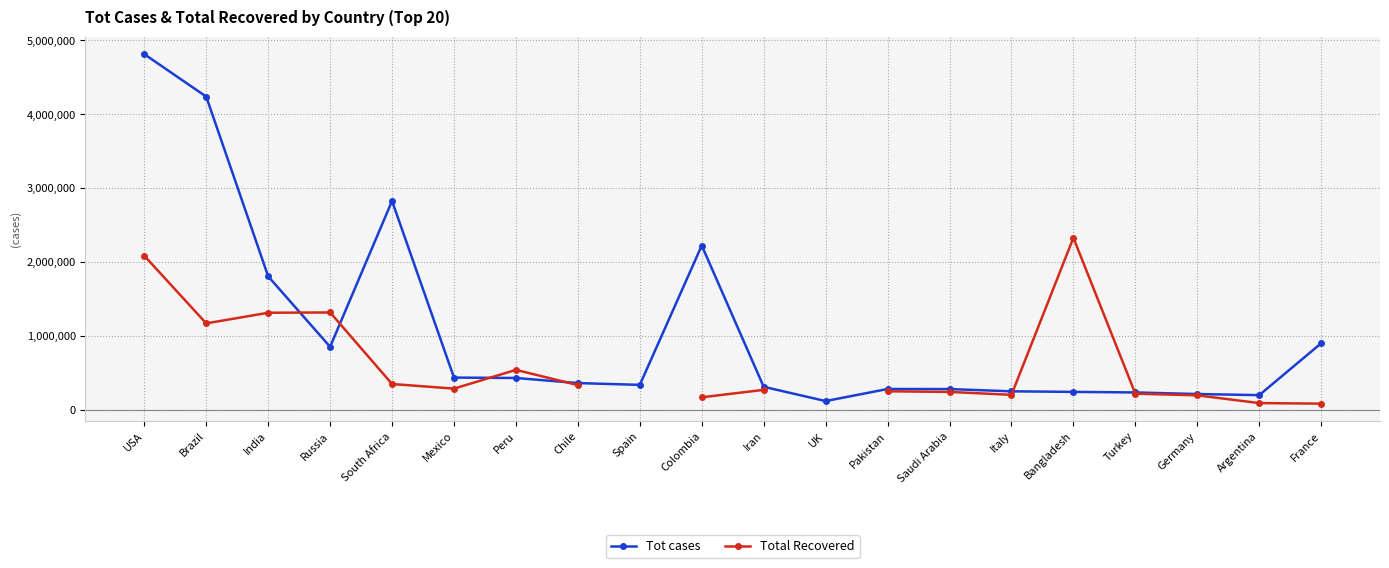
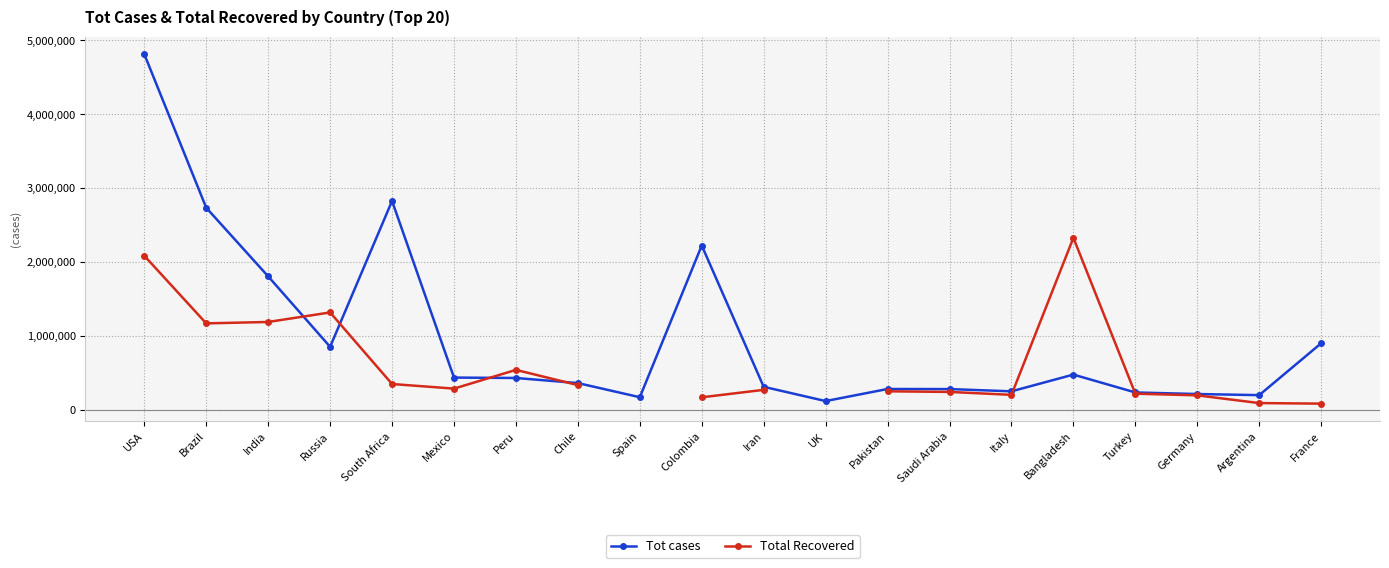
Tot cases, Brazil: 4,200,000 -> 2,700,000
Total Recovered, India: 1,300,000 -> 1,200,000
Tot cases, Spain: 300,000 -> 200,000
Tot cases, Bangladesh: 200,000 -> 500,000
